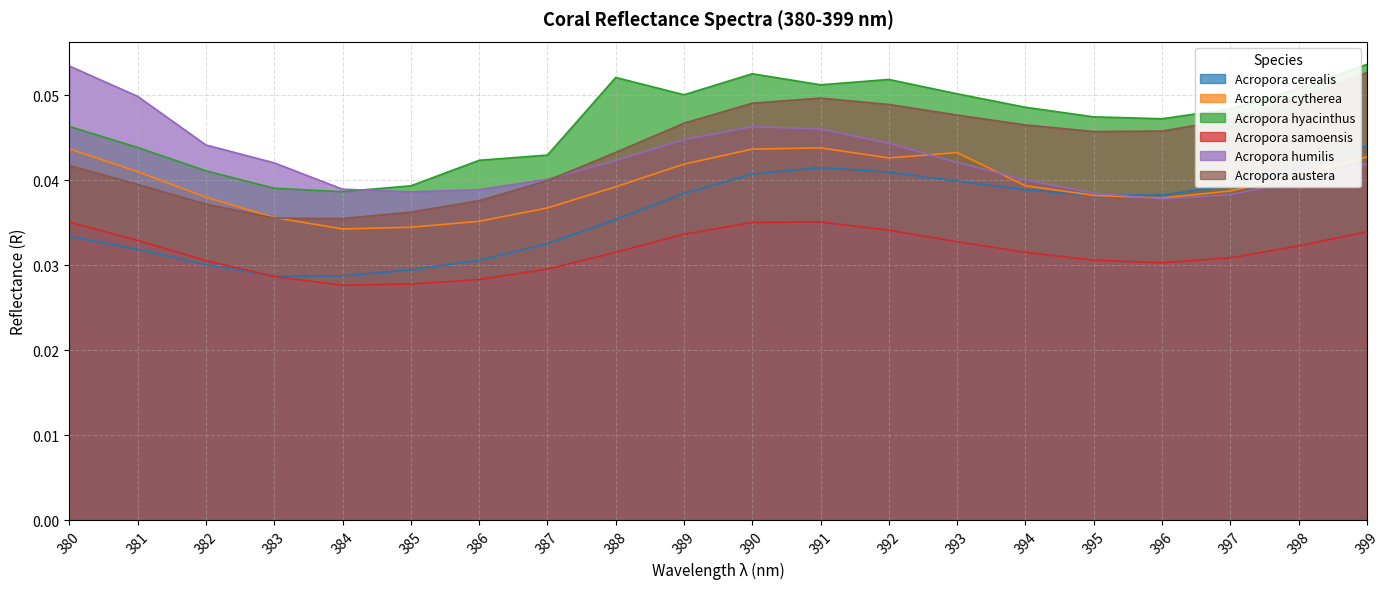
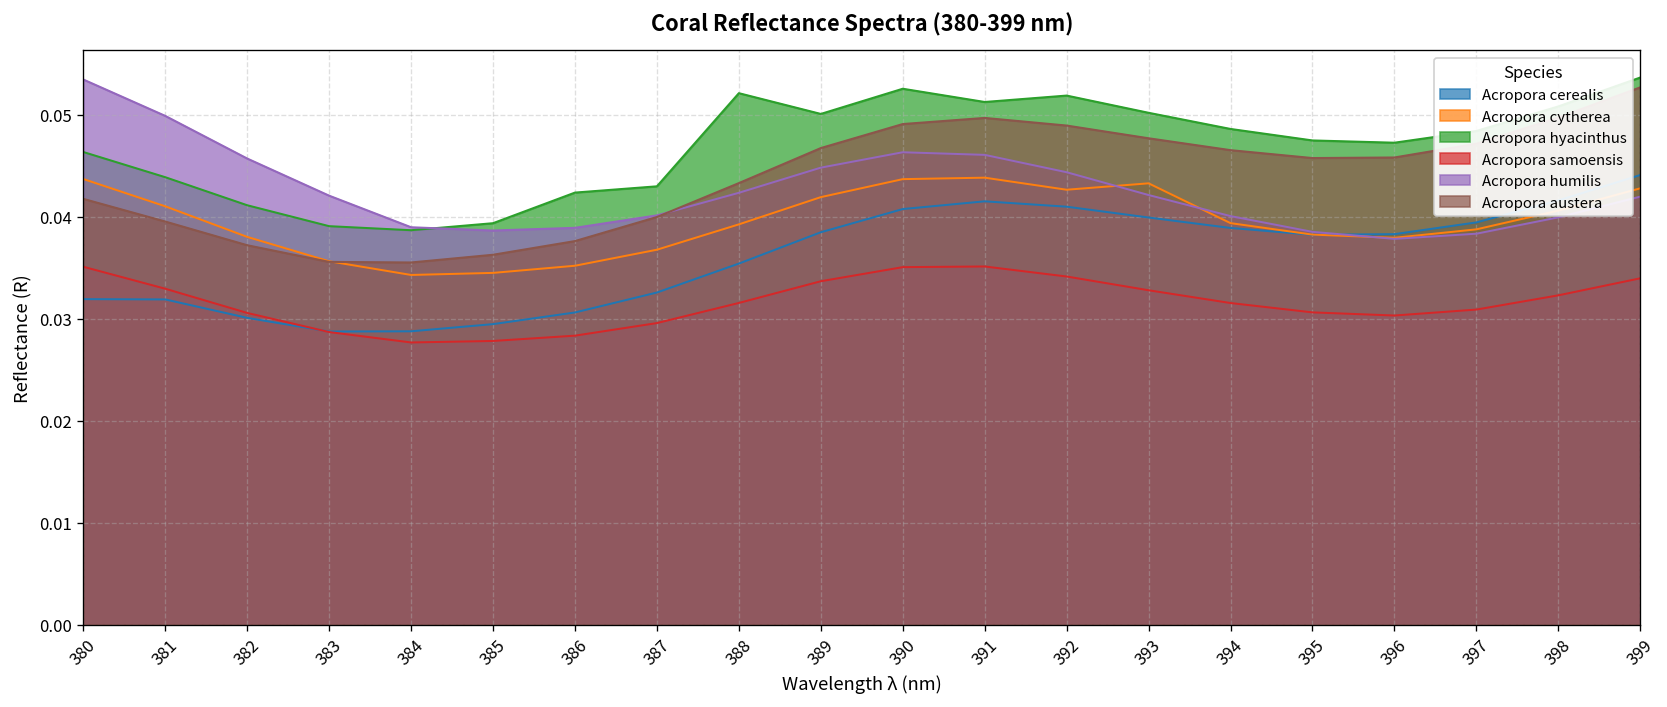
Acropora cerealis, 380: 0.033 -> 0.032
Acropora humilis, 382: 0.044 -> 0.046
